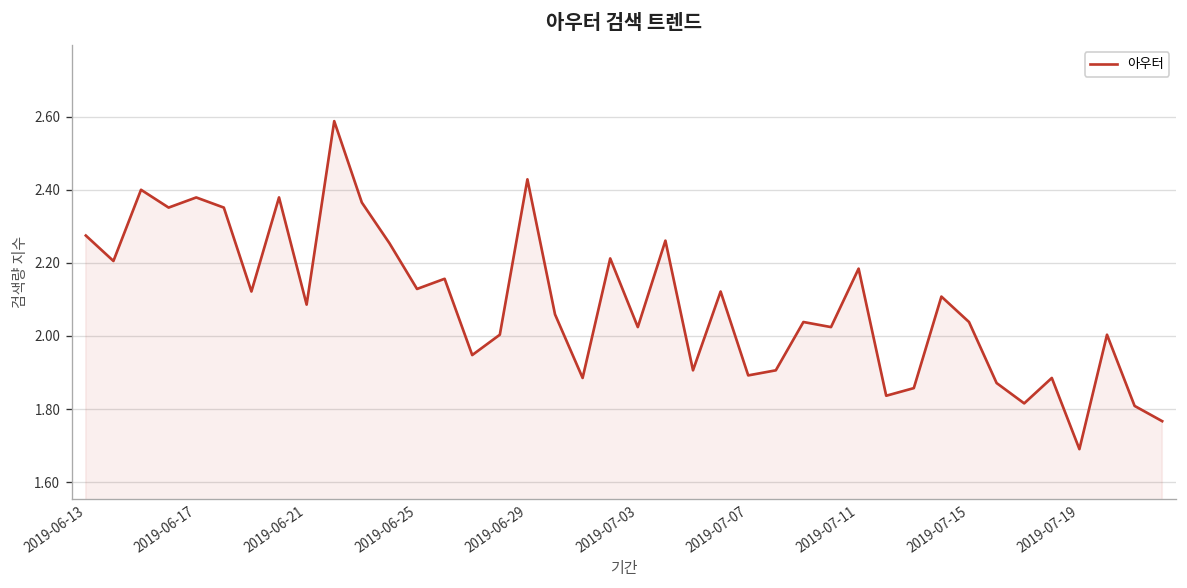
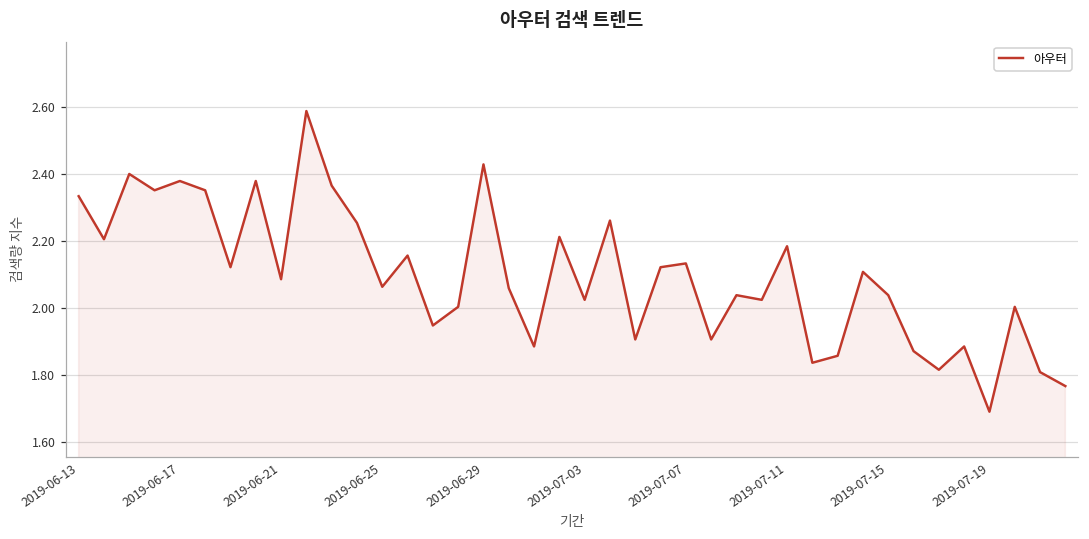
2019-06-13: 2.27 -> 2.33
2019-06-25: 2.13 -> 2.06
2019-07-07: 1.89 -> 2.13
